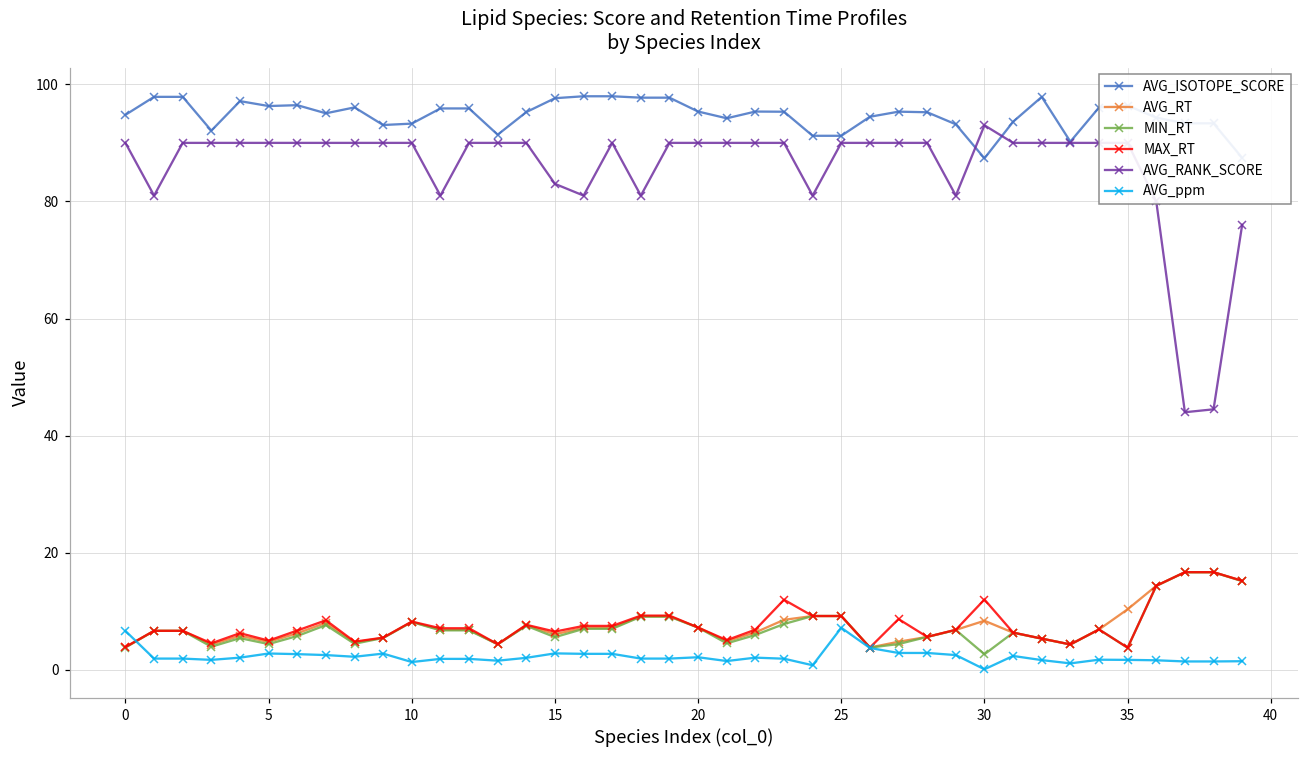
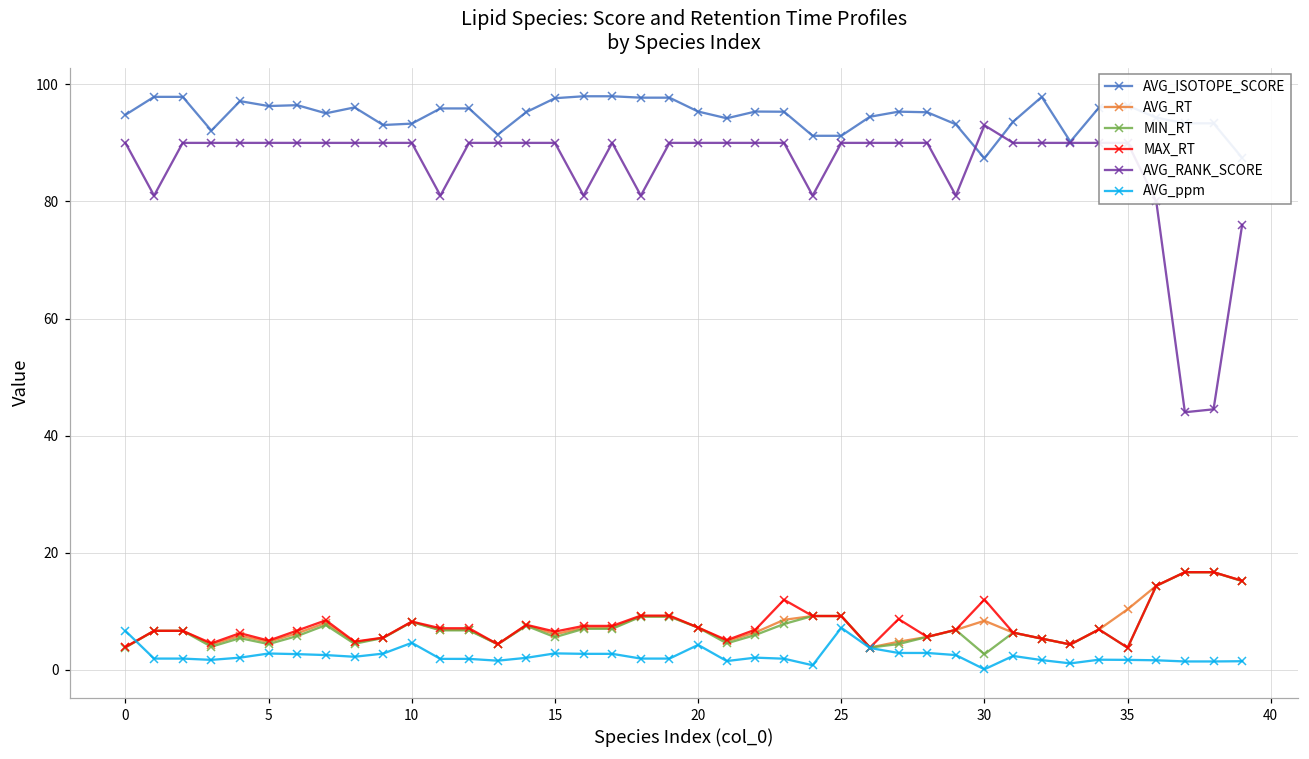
AVG_ppm, 10: 1 -> 5
AVG_RANK_SCORE, 15: 83 -> 90
AVG_ppm, 20: 2 -> 4
